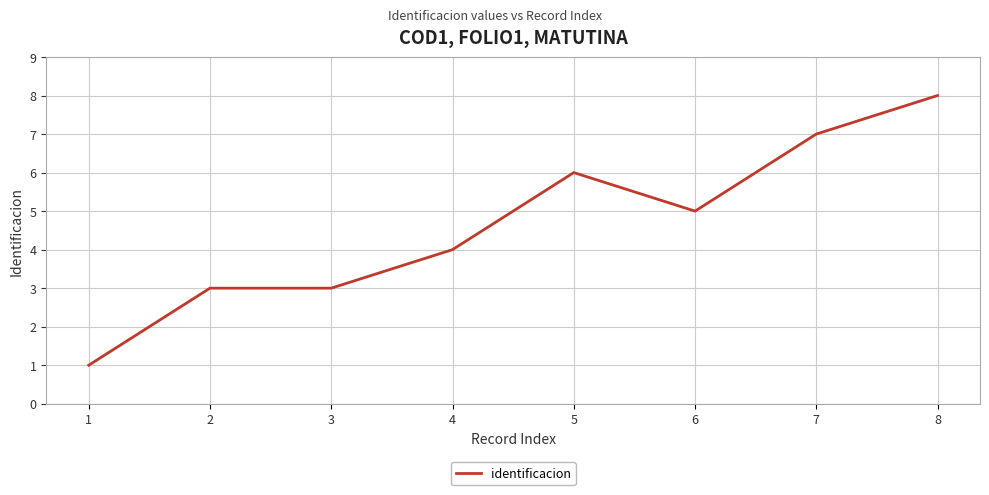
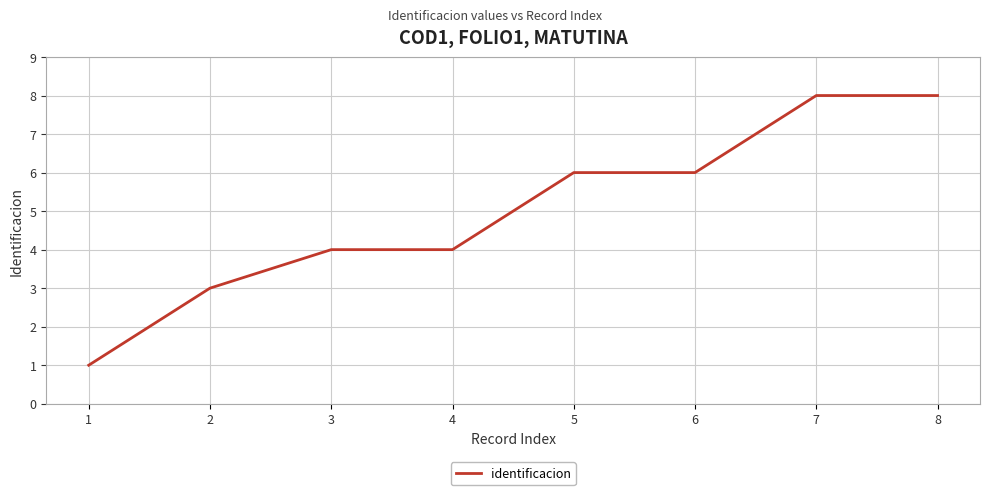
3: 3 -> 4
6: 5 -> 6
7: 7 -> 8
